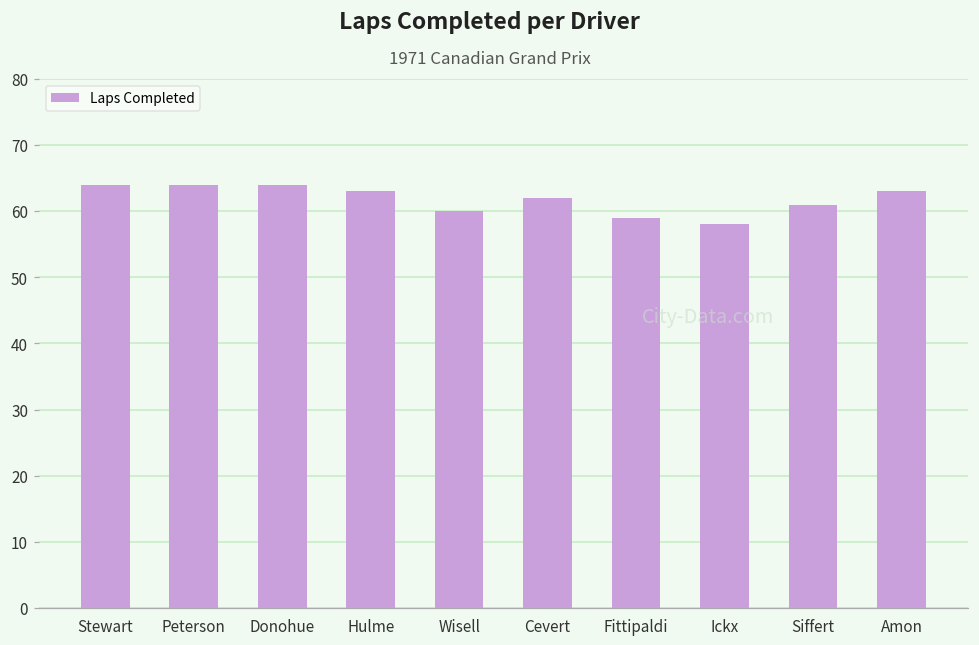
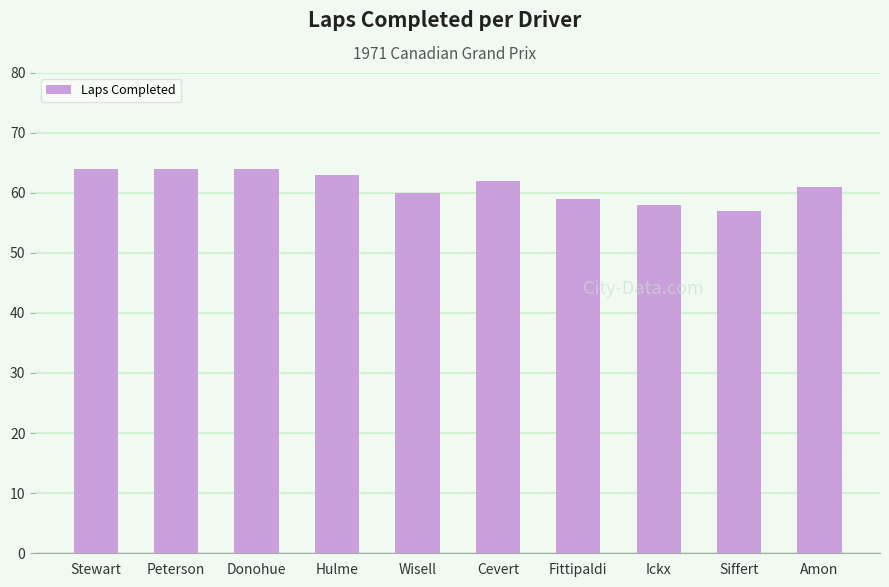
Siffert: 61 -> 57
Amon: 63 -> 61
